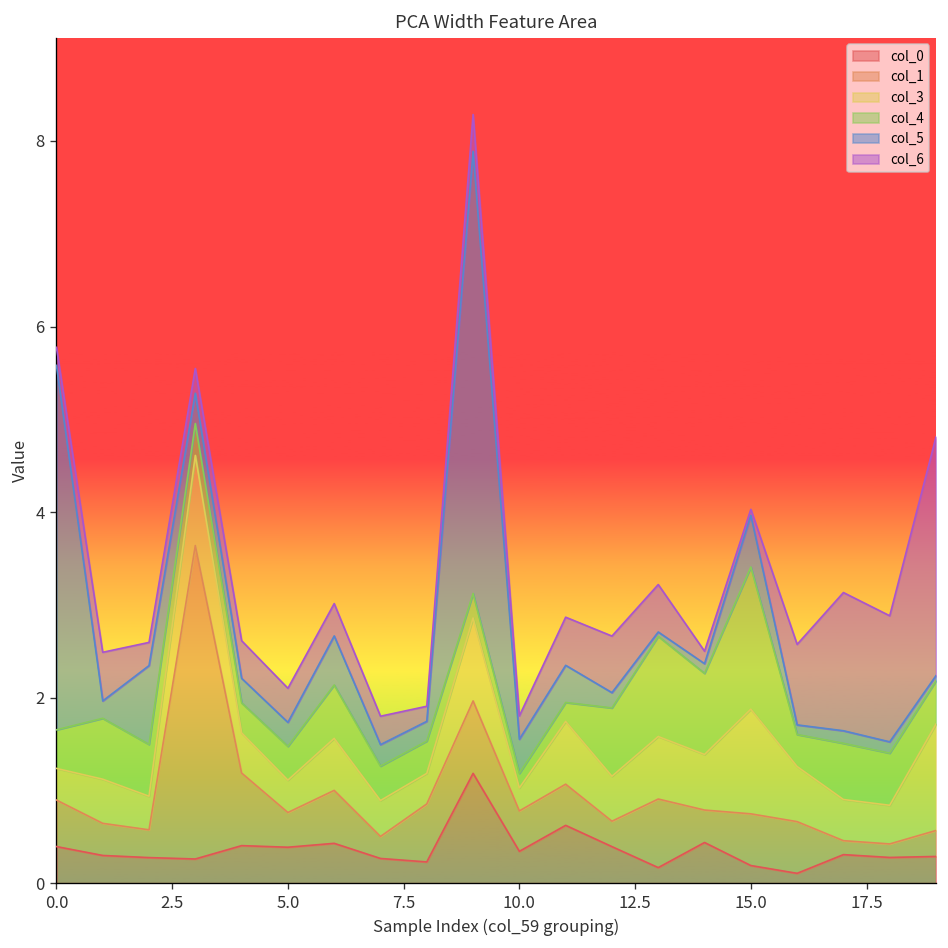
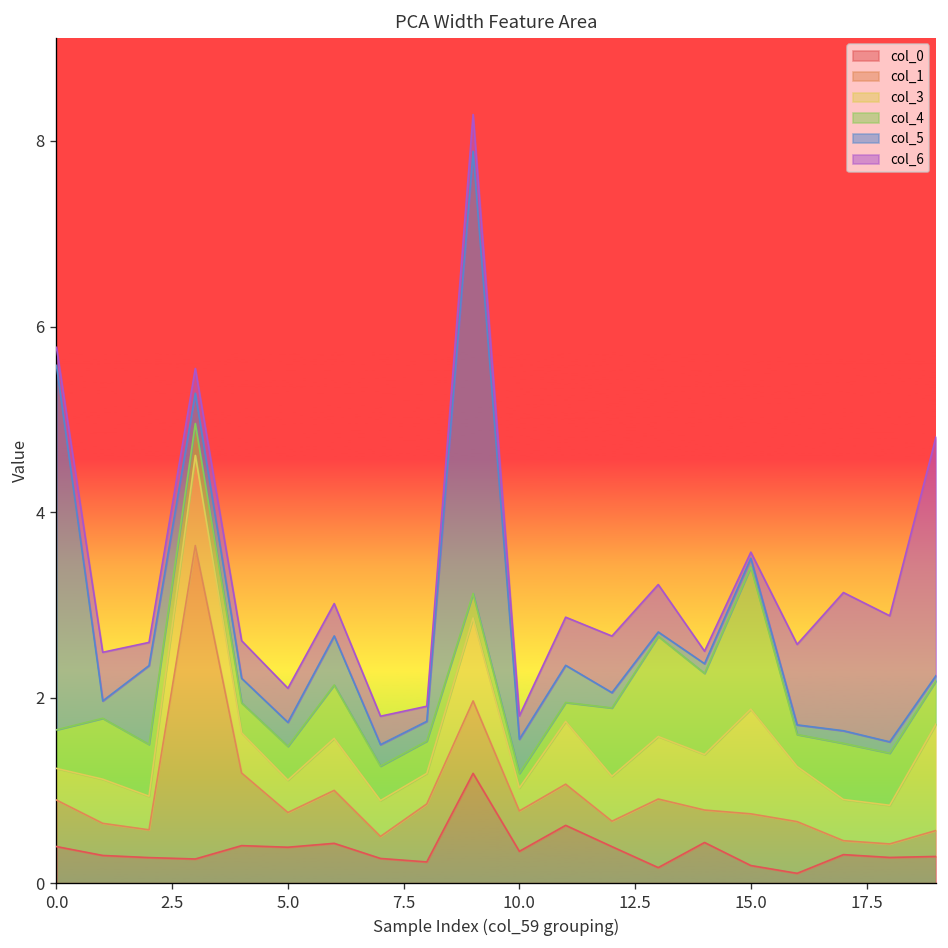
col_5, 15.0: 0.6 -> 0.1
